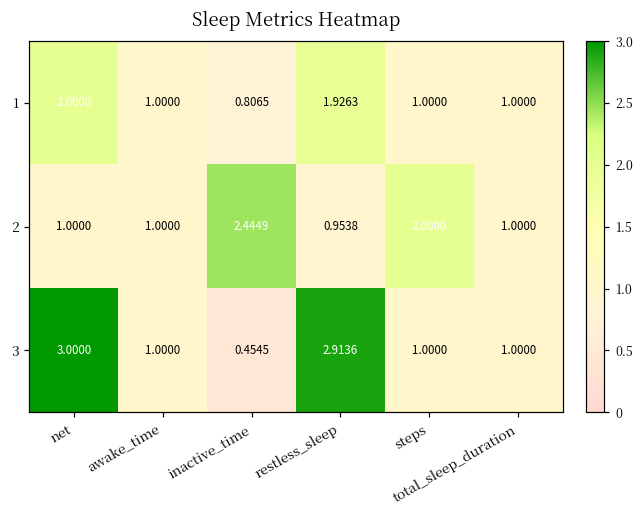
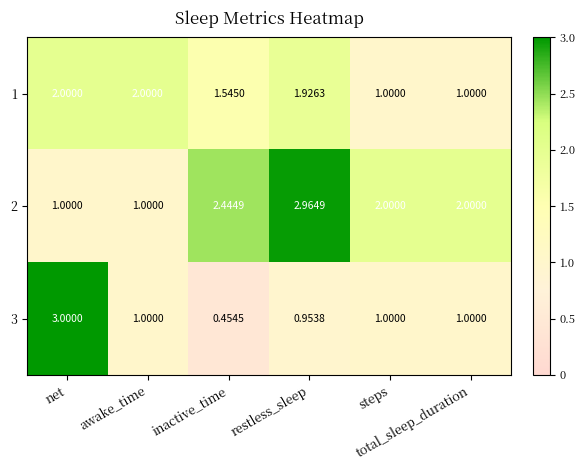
1, awake_time: 1.0000 -> 2.0000
1, inactive_time: 0.8065 -> 1.5450
2, restless_sleep: 0.9538 -> 2.9649
2, total_sleep_duration: 1.0000 -> 2.0000
3, restless_sleep: 2.9136 -> 0.9538
